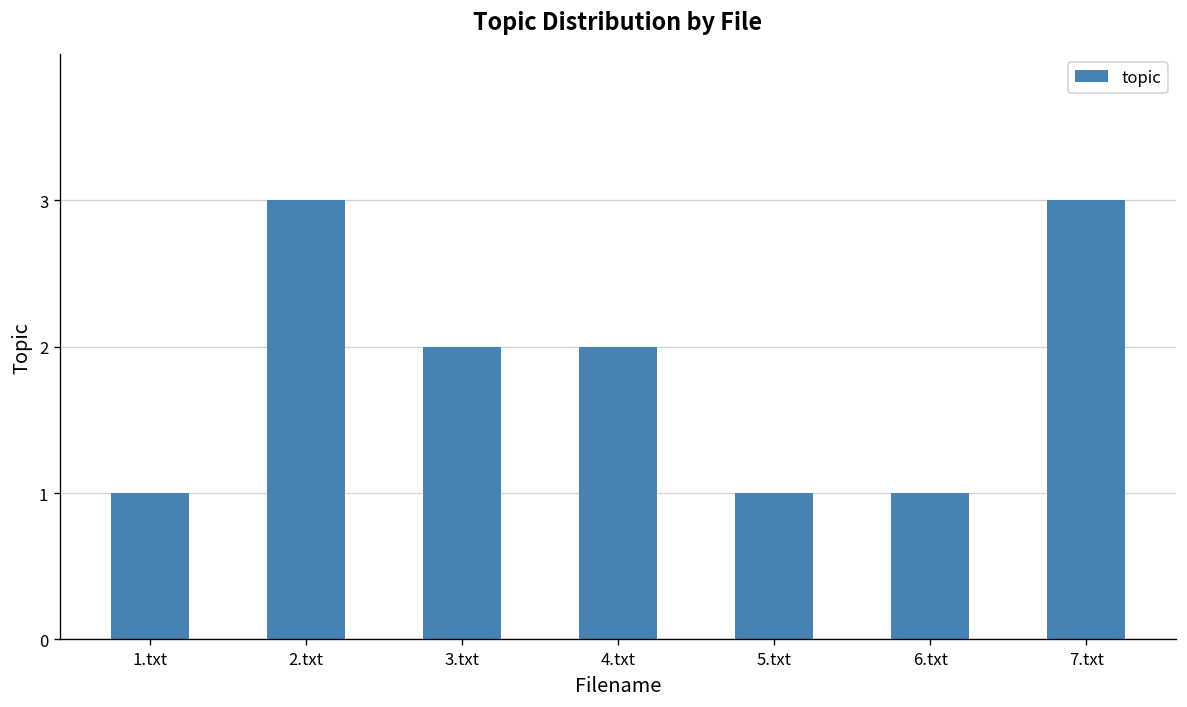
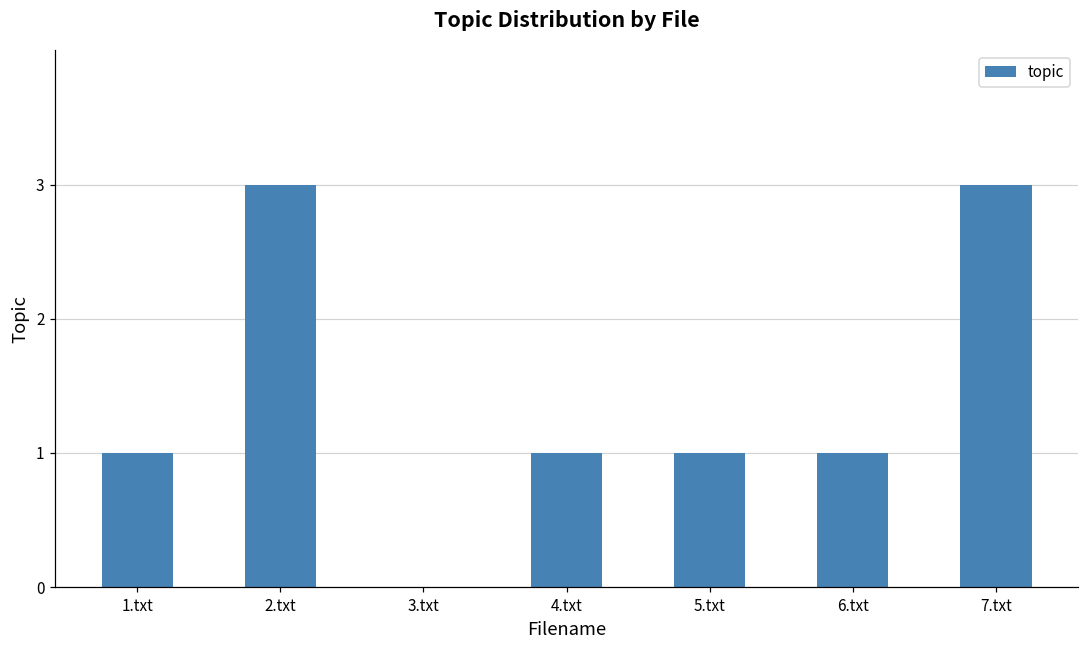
3.txt: 2 -> 0
4.txt: 2 -> 1
